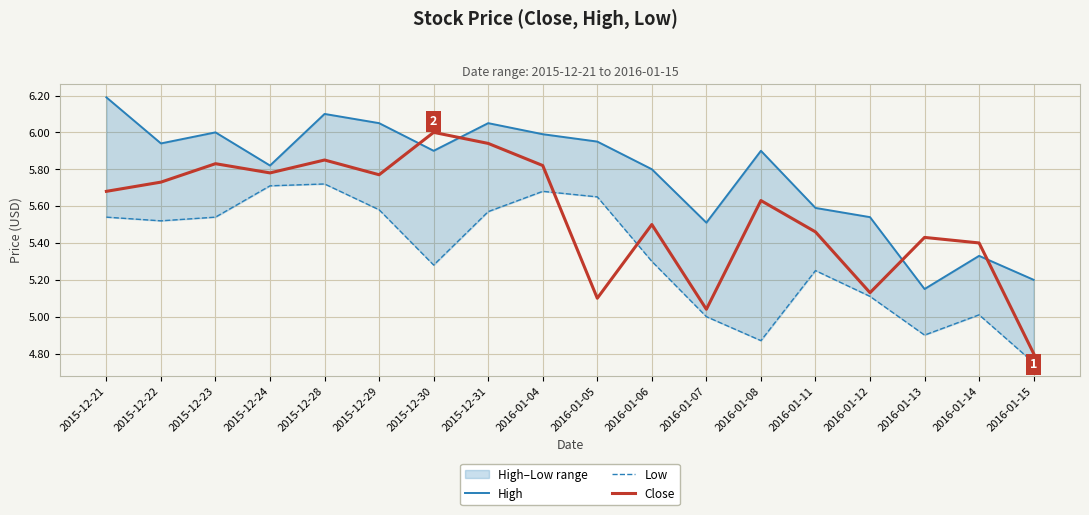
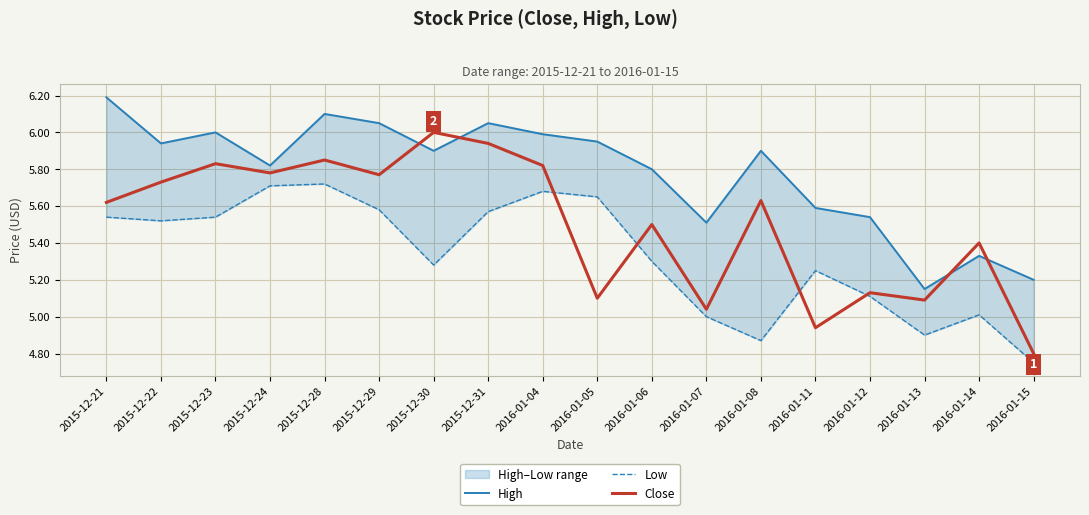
Close, 2015-12-21: 5.68 -> 5.62
Close, 2016-01-11: 5.46 -> 4.94
Close, 2016-01-13: 5.43 -> 5.09
